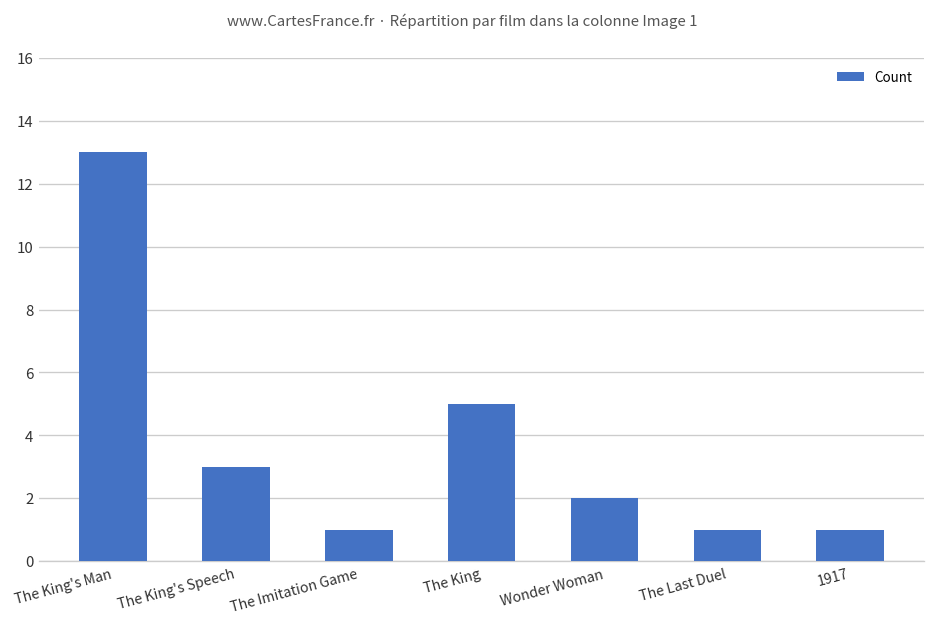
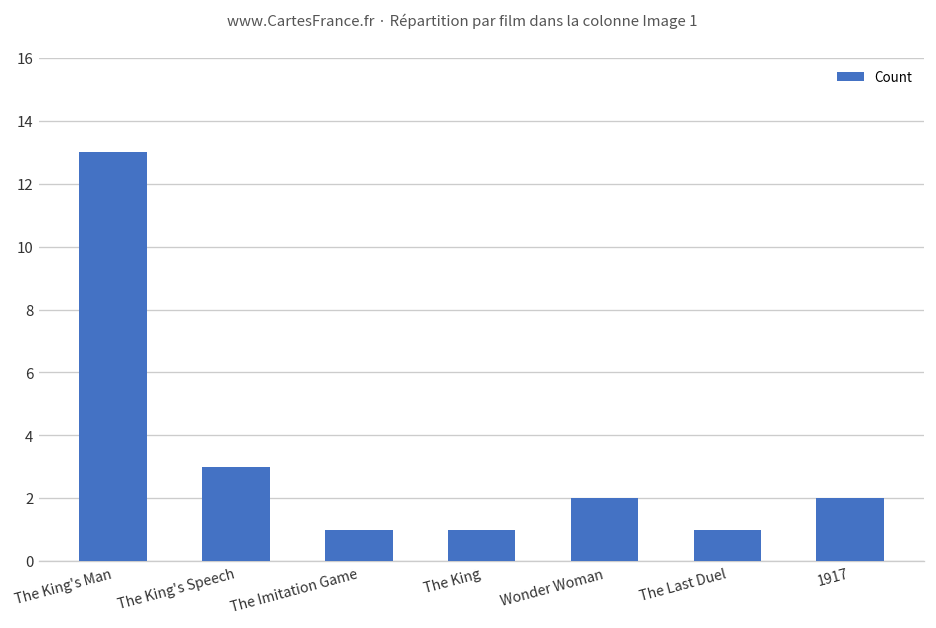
The King: 5 -> 1
1917: 1 -> 2
